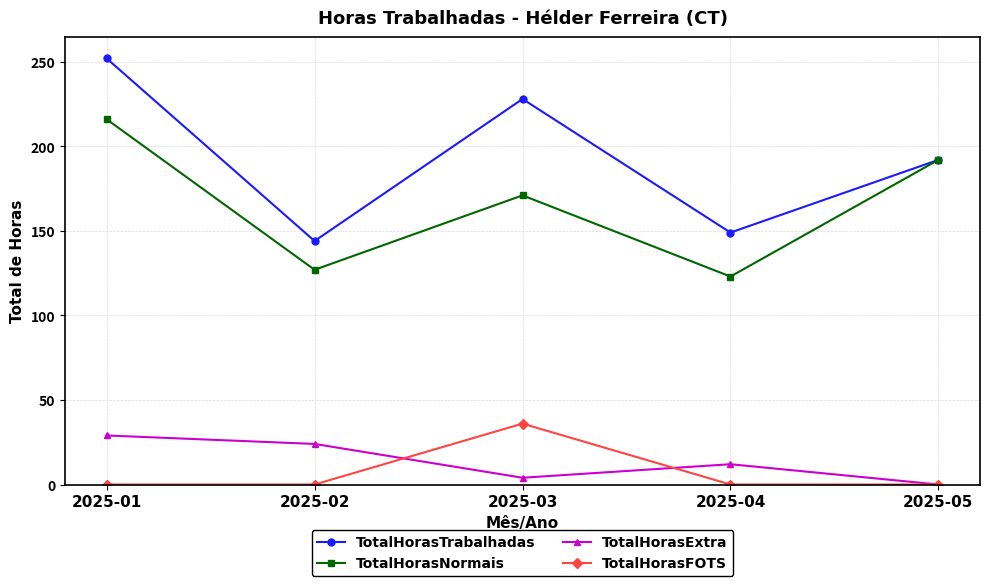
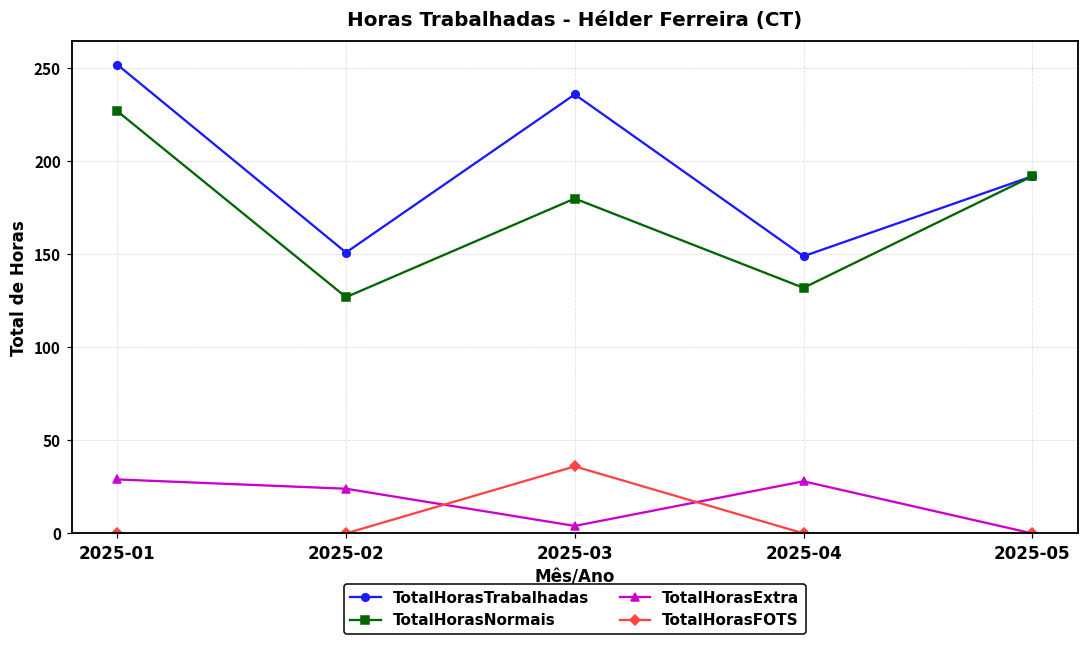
TotalHorasNormais, 2025-01: 216 -> 227
TotalHorasTrabalhadas, 2025-02: 144 -> 151
TotalHorasTrabalhadas, 2025-03: 228 -> 236
TotalHorasNormais, 2025-03: 171 -> 180
TotalHorasNormais, 2025-04: 123 -> 132
TotalHorasExtra, 2025-04: 12 -> 28
